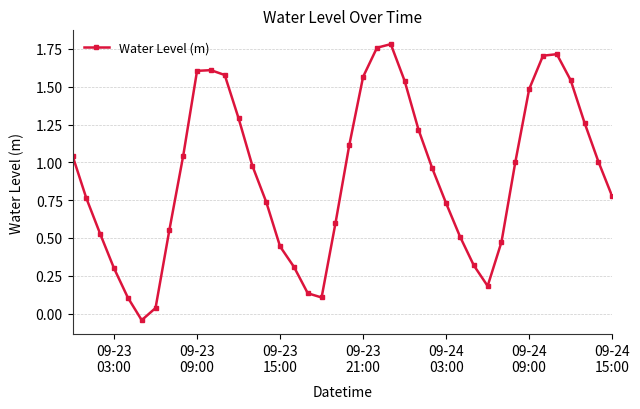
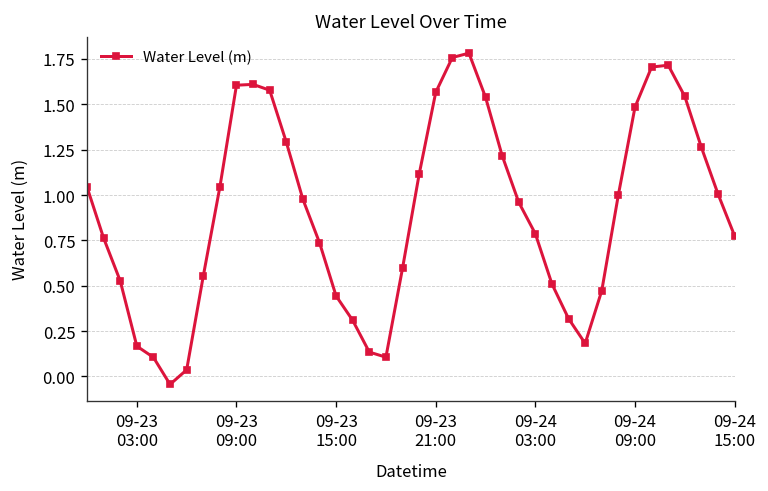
09-23 03:00: 0.30 -> 0.17
09-24 03:00: 0.73 -> 0.79
